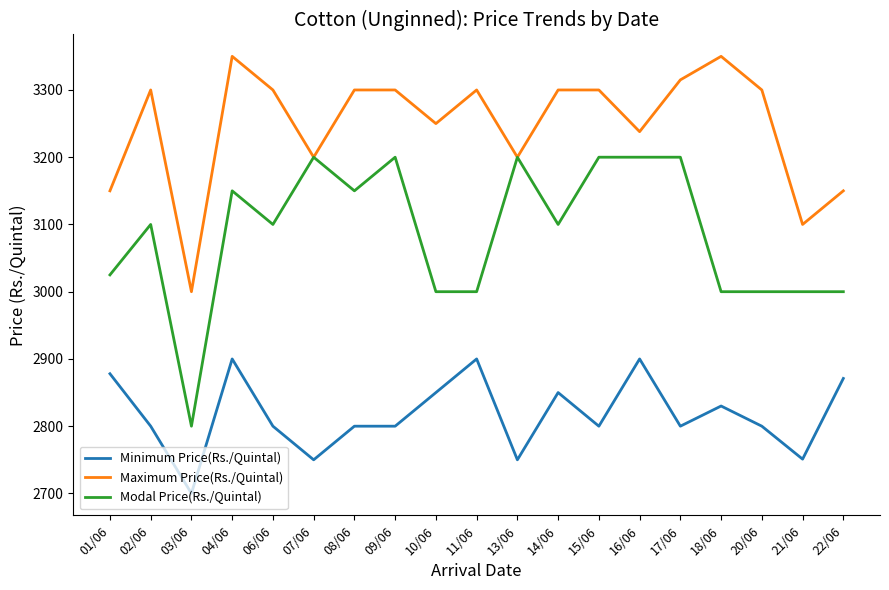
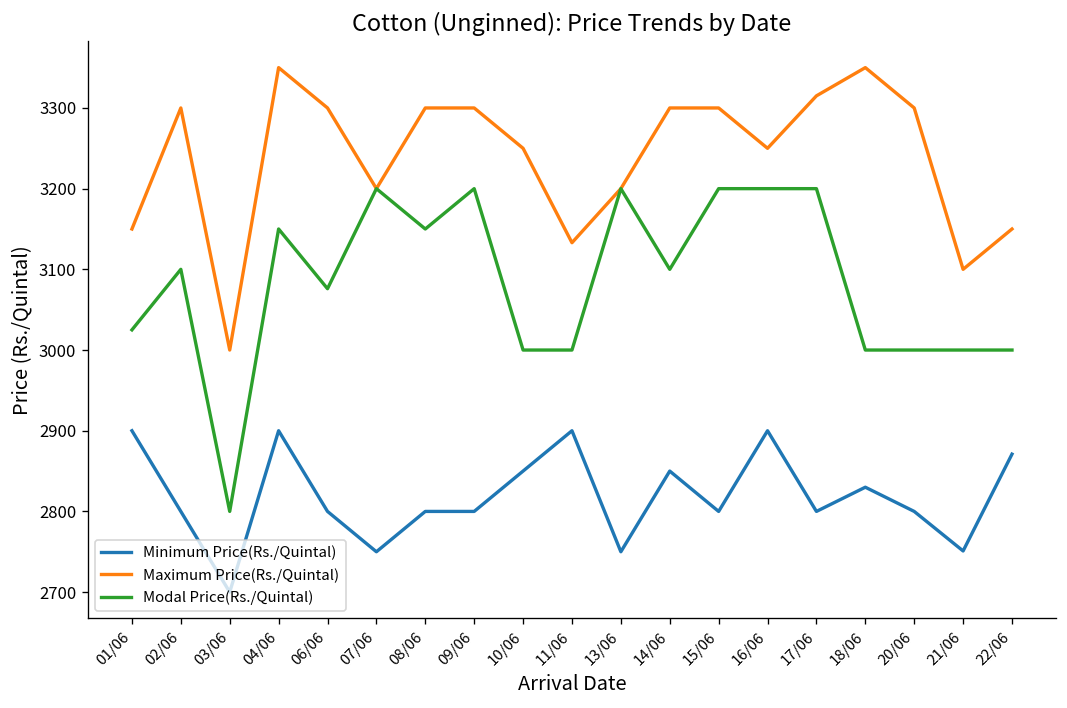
Minimum Price(Rs./Quintal), 01/06: 2880 -> 2900
Modal Price(Rs./Quintal), 06/06: 3100 -> 3080
Maximum Price(Rs./Quintal), 11/06: 3300 -> 3130
Maximum Price(Rs./Quintal), 16/06: 3240 -> 3250
